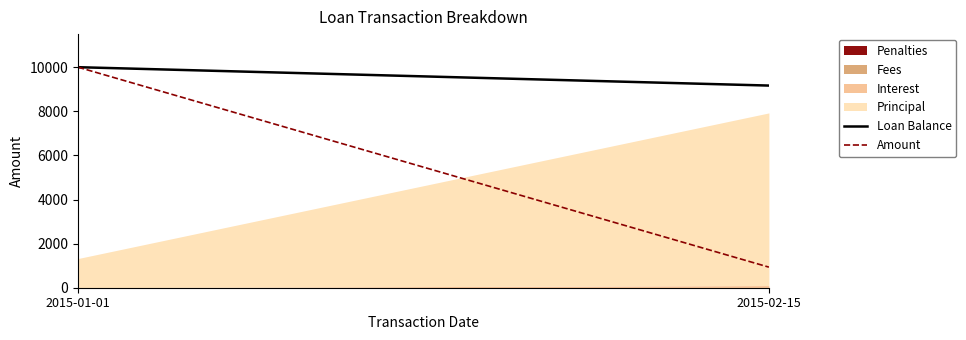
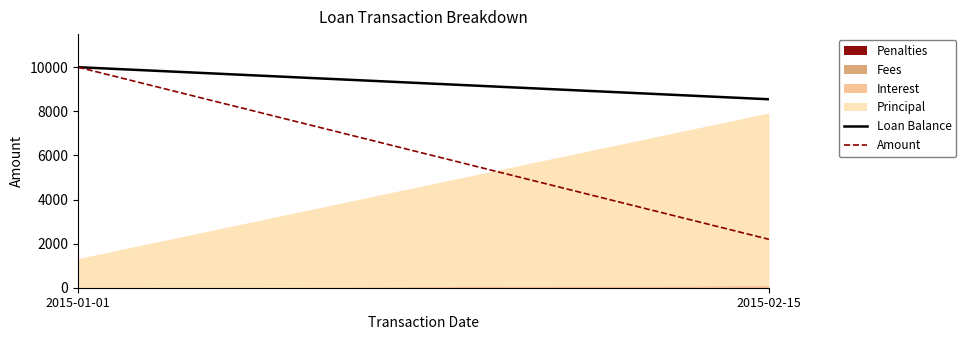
Loan Balance, 2015-02-15: 9200 -> 8500
Amount, 2015-02-15: 900 -> 2200
